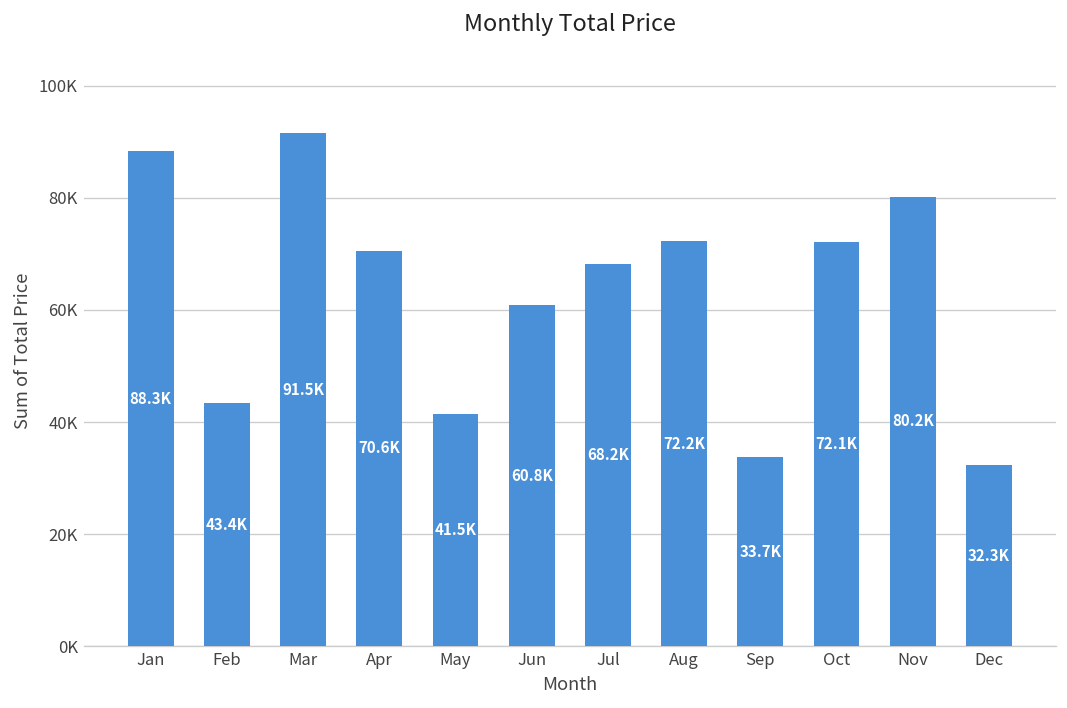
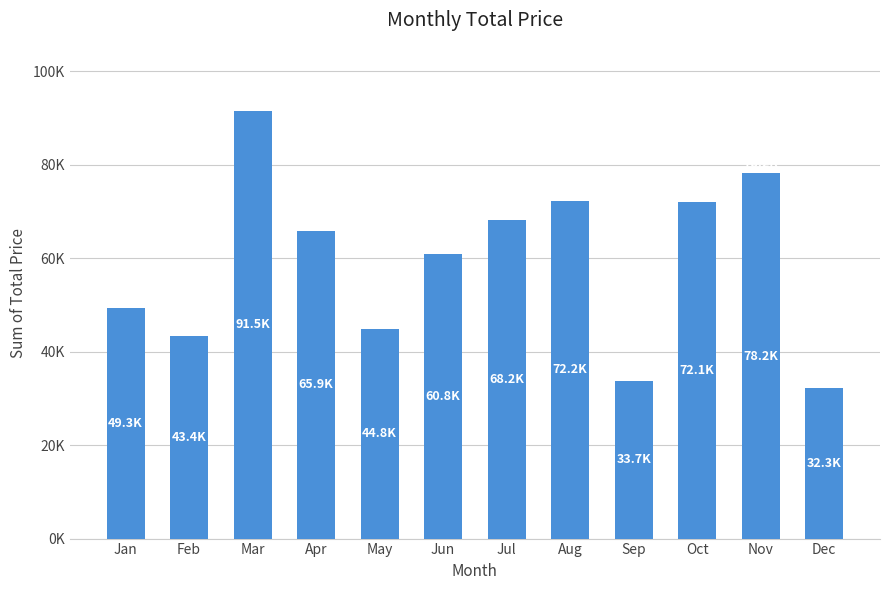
Jan: 88.3K -> 49.3K
Apr: 70.6K -> 65.9K
May: 41.5K -> 44.8K
Nov: 80.2K -> 78.2K
